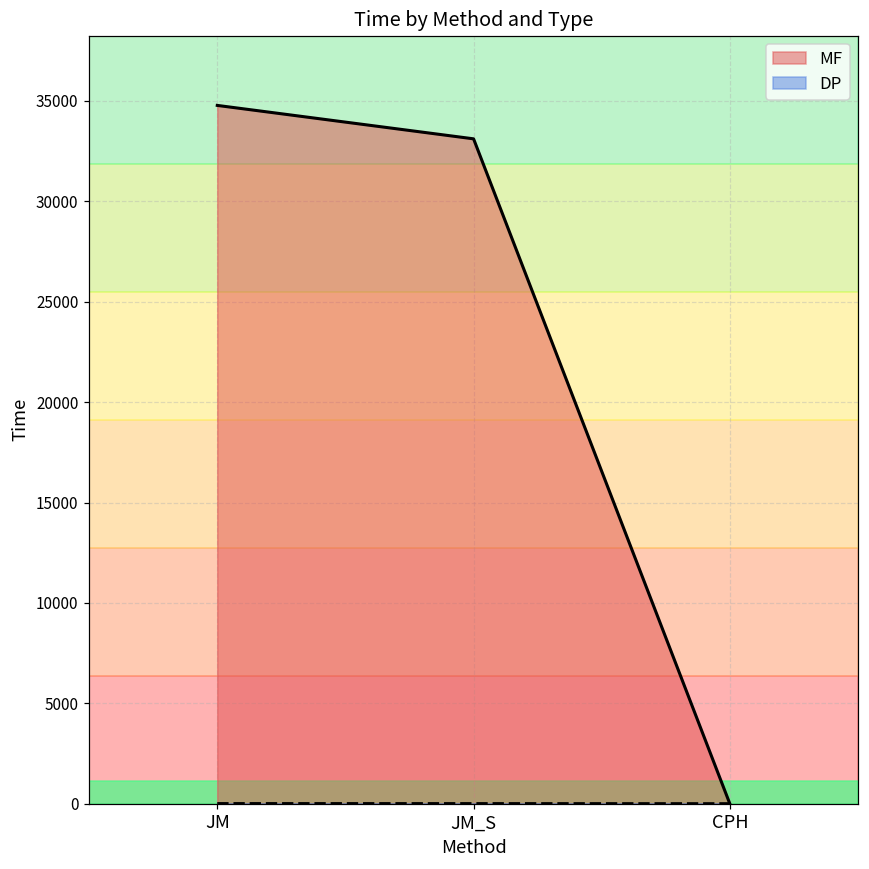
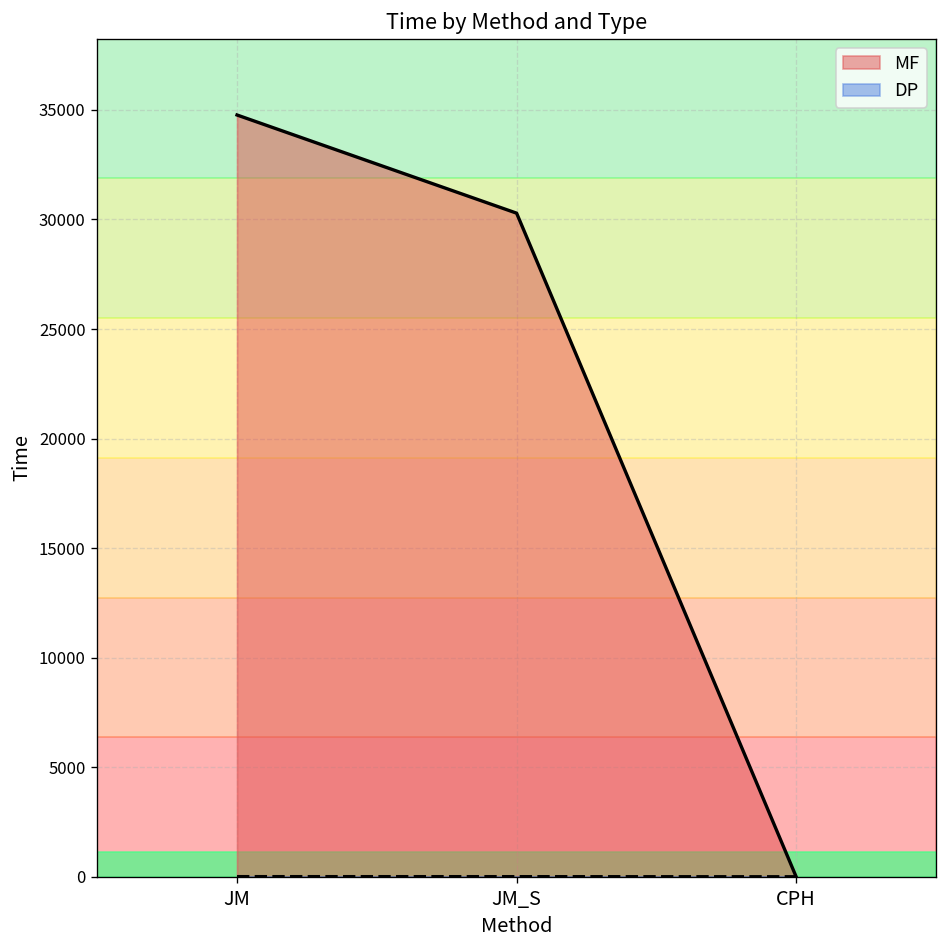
MF, JM_S: 33100 -> 30300
